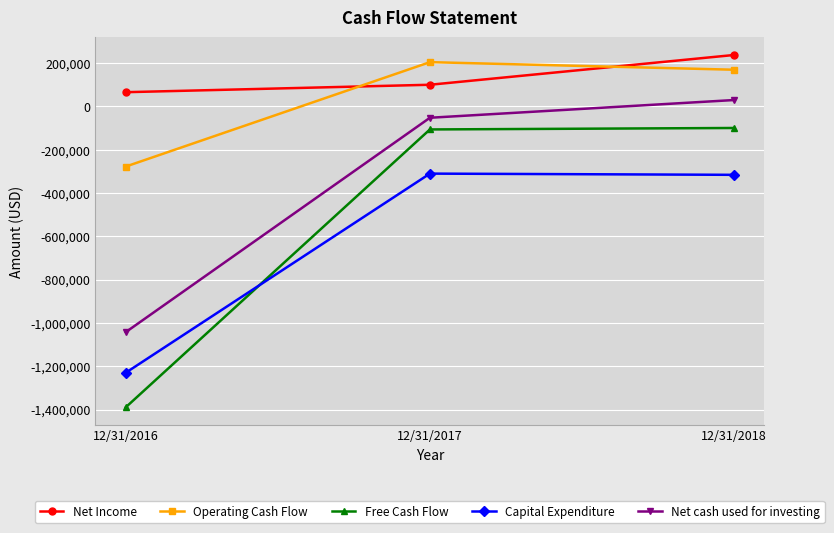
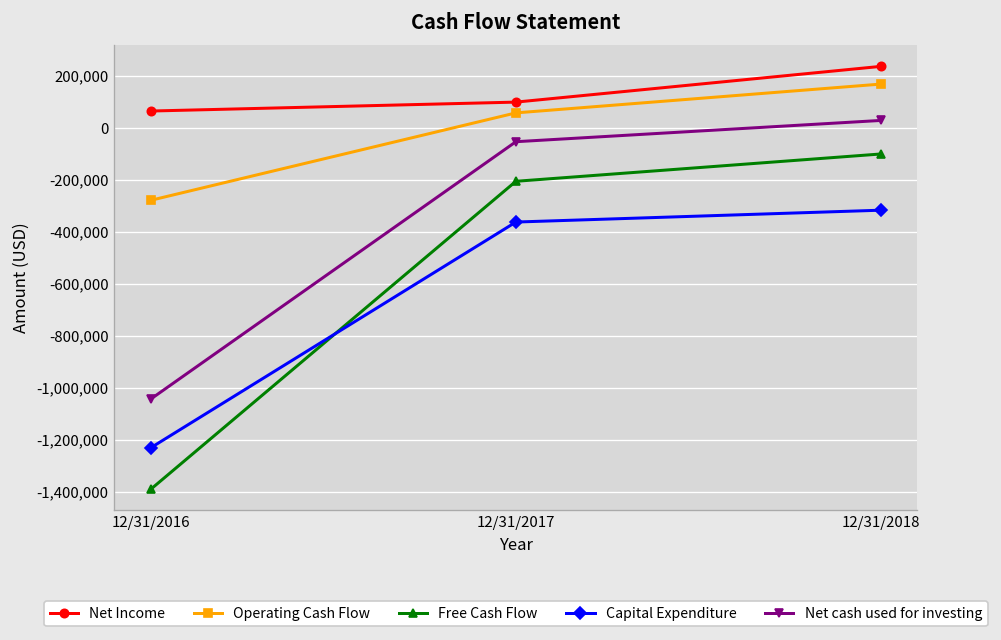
Operating Cash Flow, 12/31/2017: 200,000 -> 60,000
Free Cash Flow, 12/31/2017: -110,000 -> -210,000
Capital Expenditure, 12/31/2017: -310,000 -> -360,000
